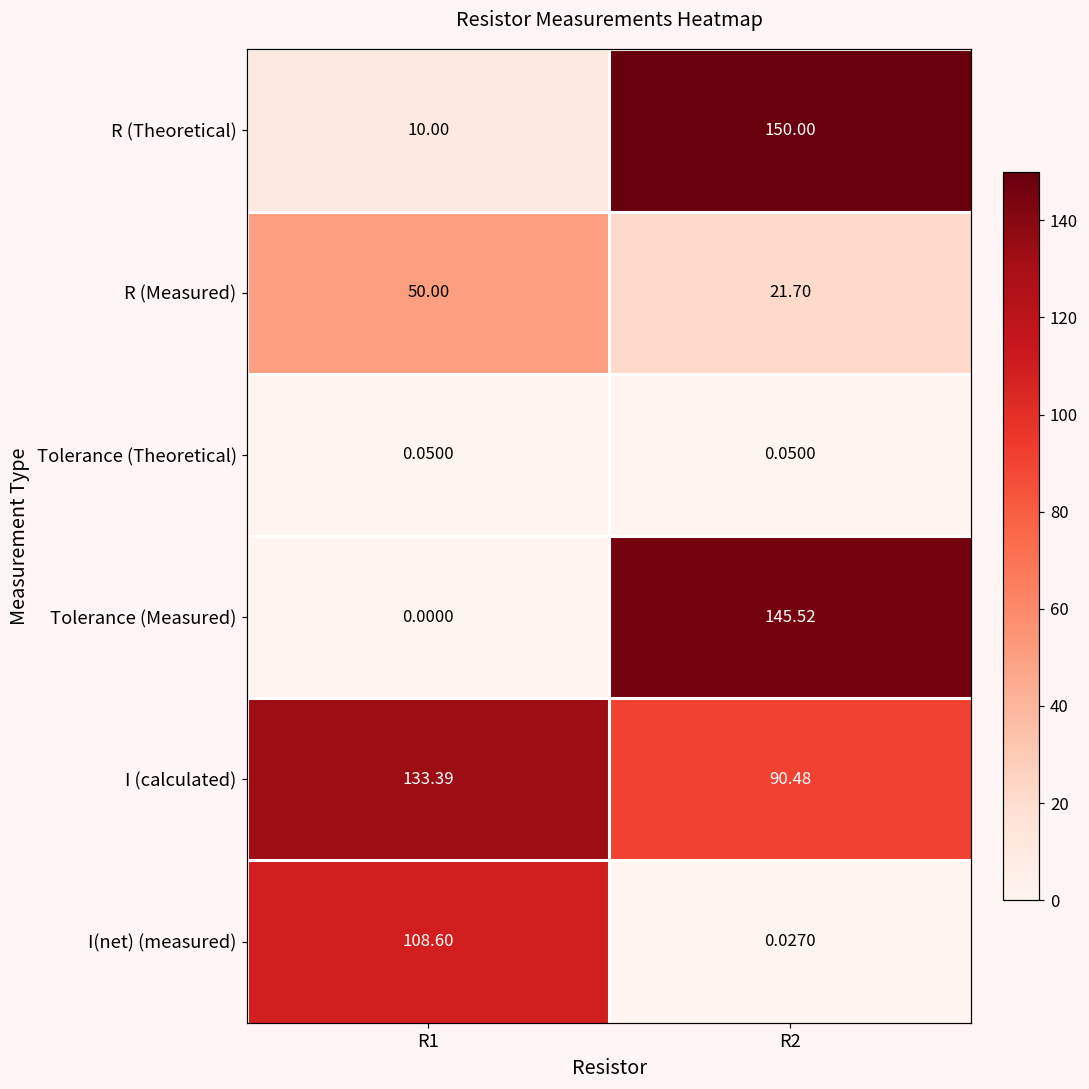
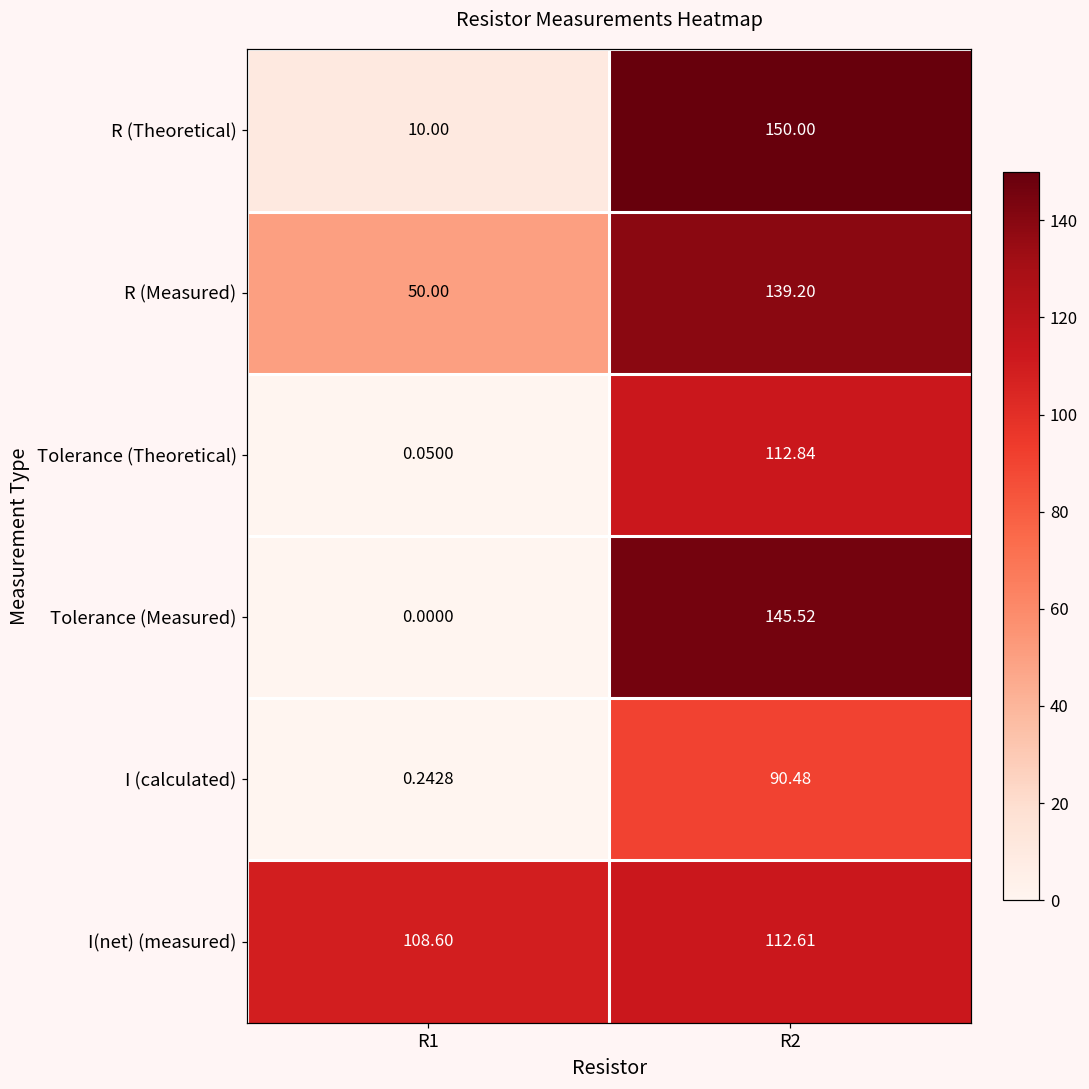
R (Measured), R2: 21.70 -> 139.20
Tolerance (Theoretical), R2: 0.0500 -> 112.84
I (calculated), R1: 133.39 -> 0.2428
I(net) (measured), R2: 0.0270 -> 112.61
